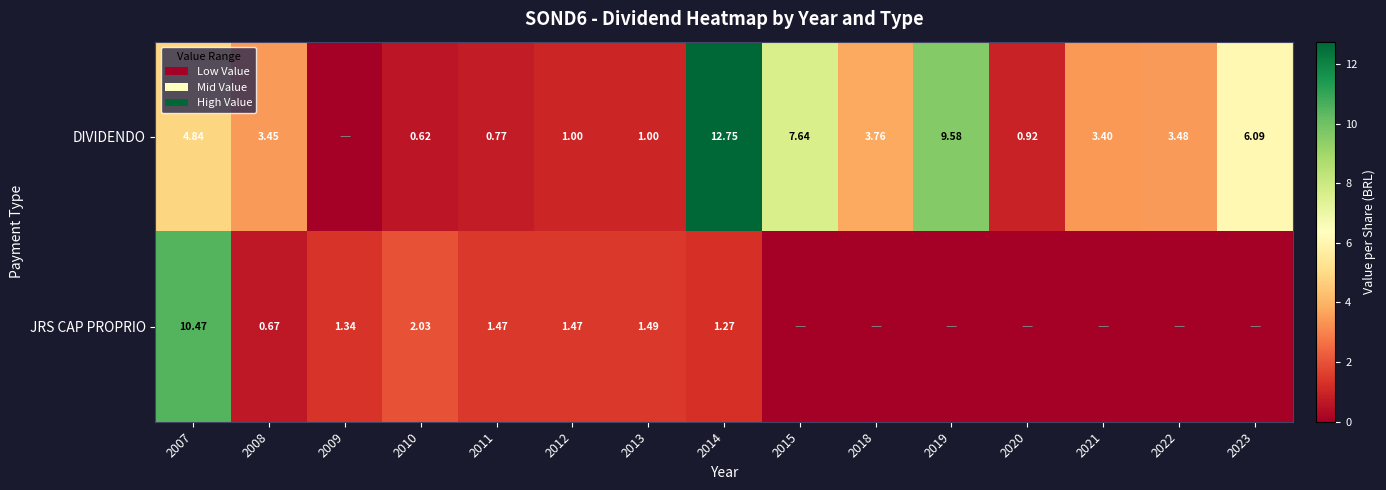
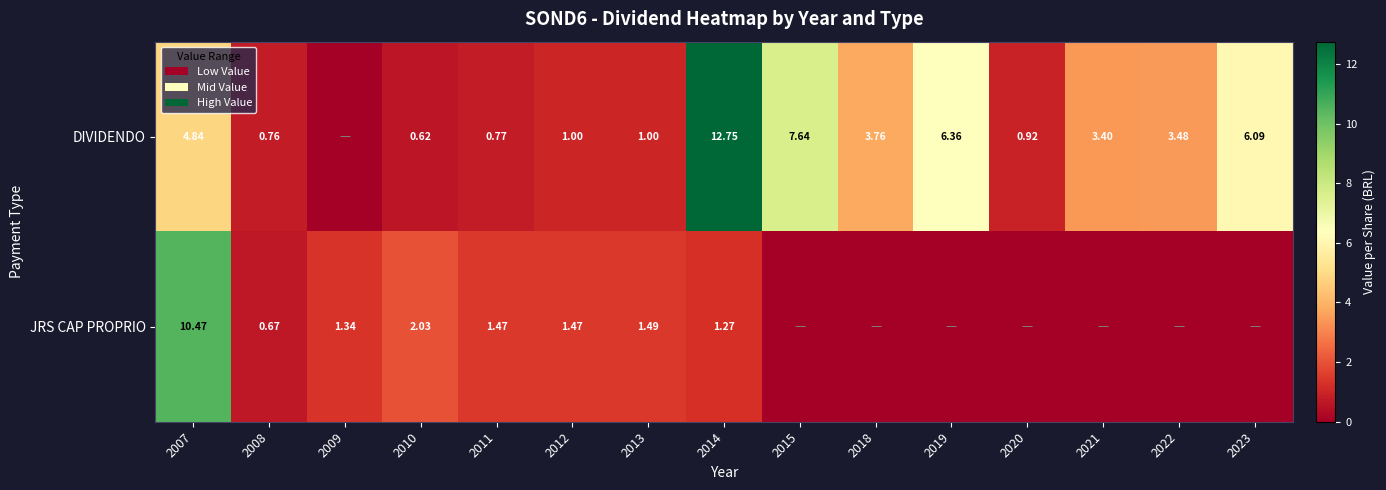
DIVIDENDO, 2008: 3.45 -> 0.76
DIVIDENDO, 2019: 9.58 -> 6.36
